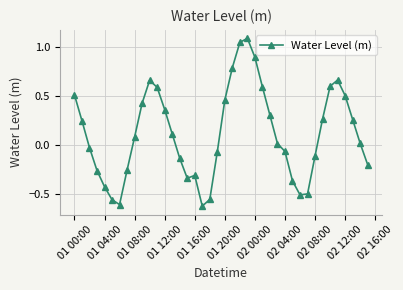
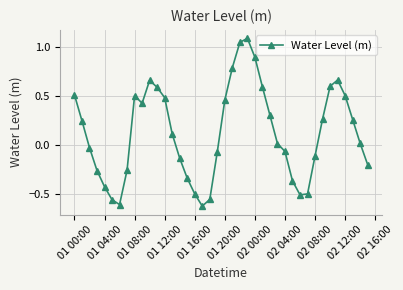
01 08:00: 0.1 -> 0.5
01 12:00: 0.4 -> 0.5
01 16:00: -0.3 -> -0.5
